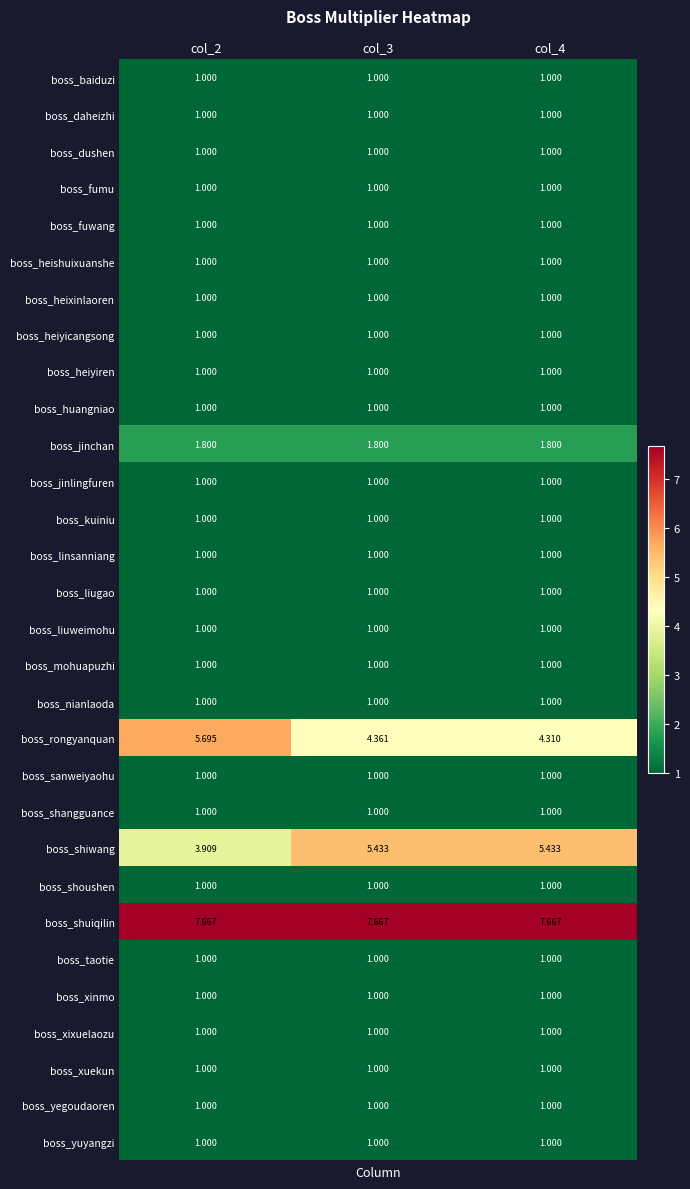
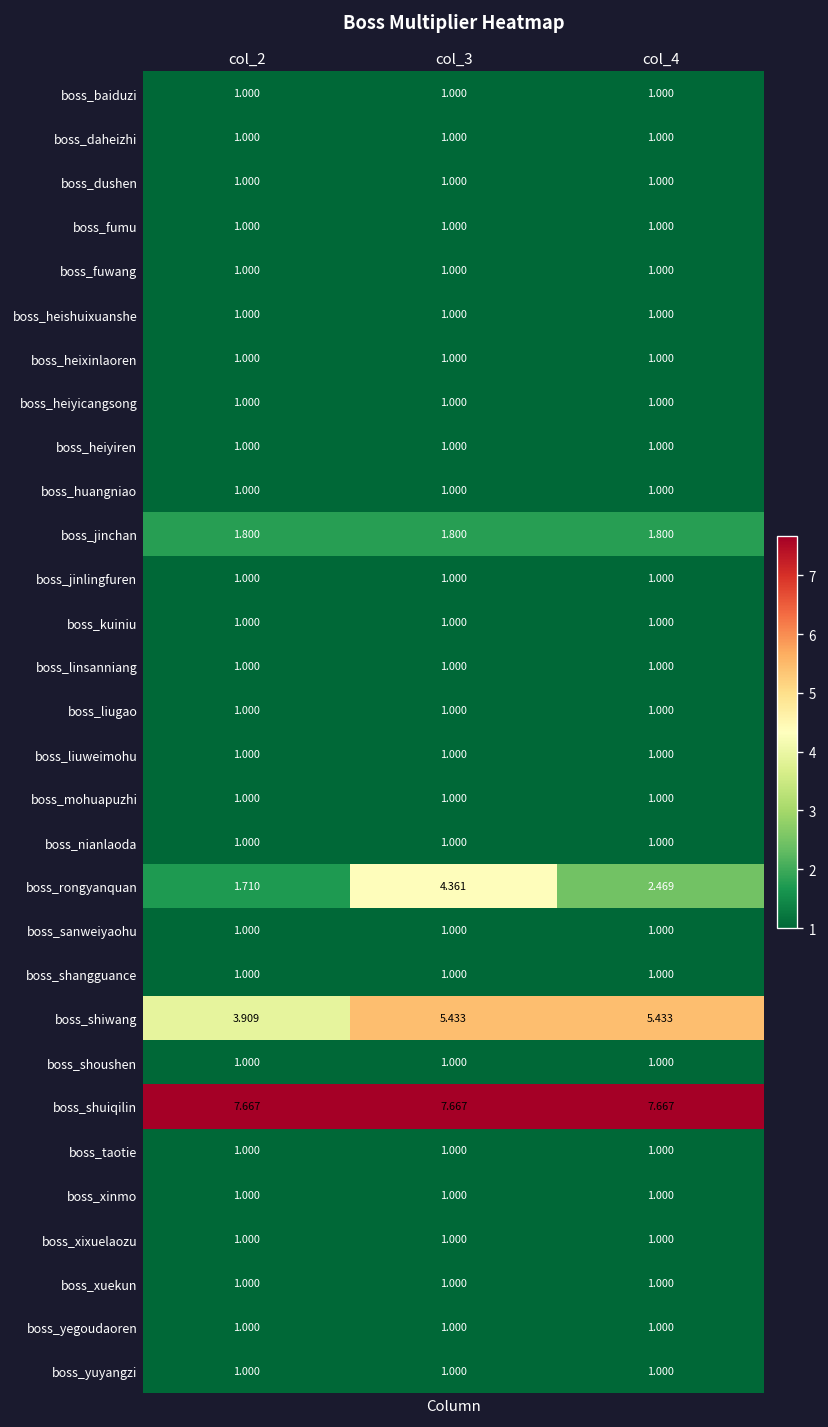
boss_rongyanquan, col_2: 5.695 -> 1.710
boss_rongyanquan, col_4: 4.310 -> 2.469
